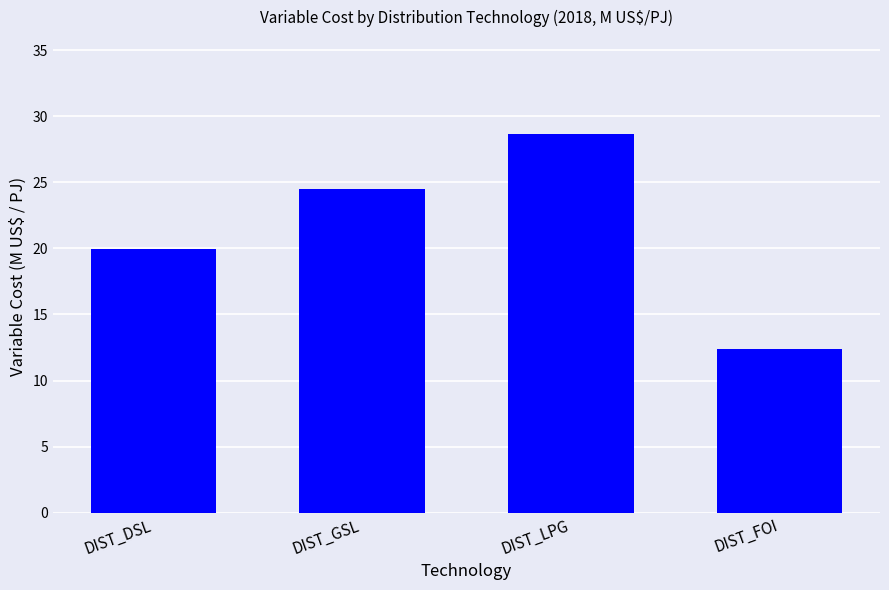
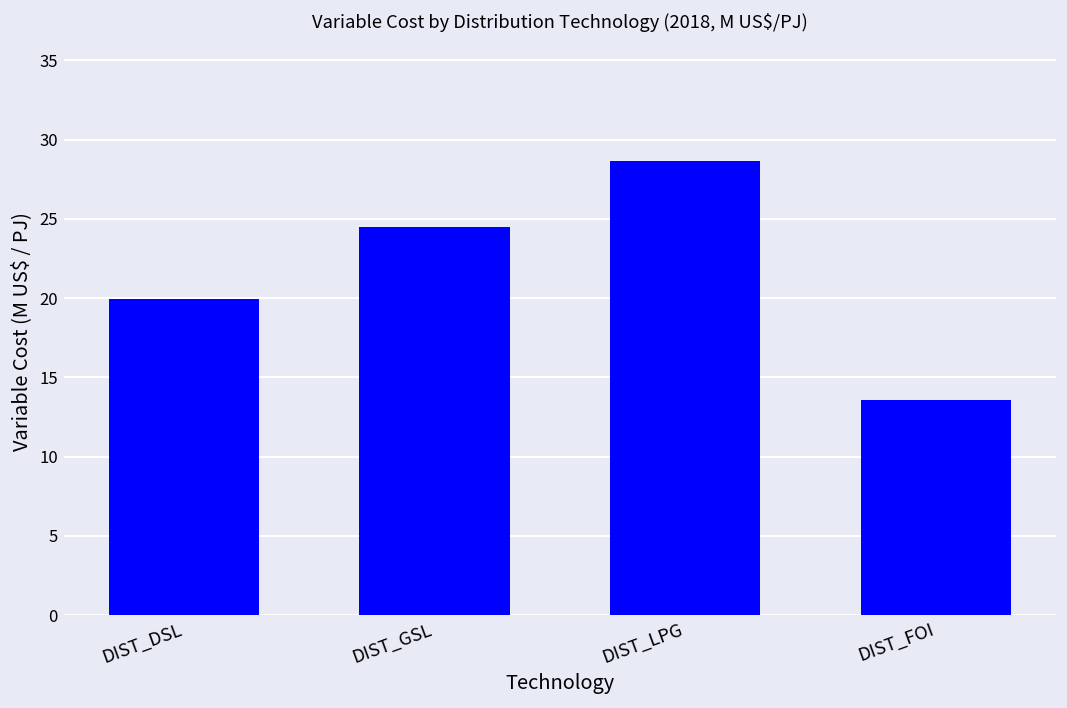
DIST_FOI: 12.4 -> 13.6
